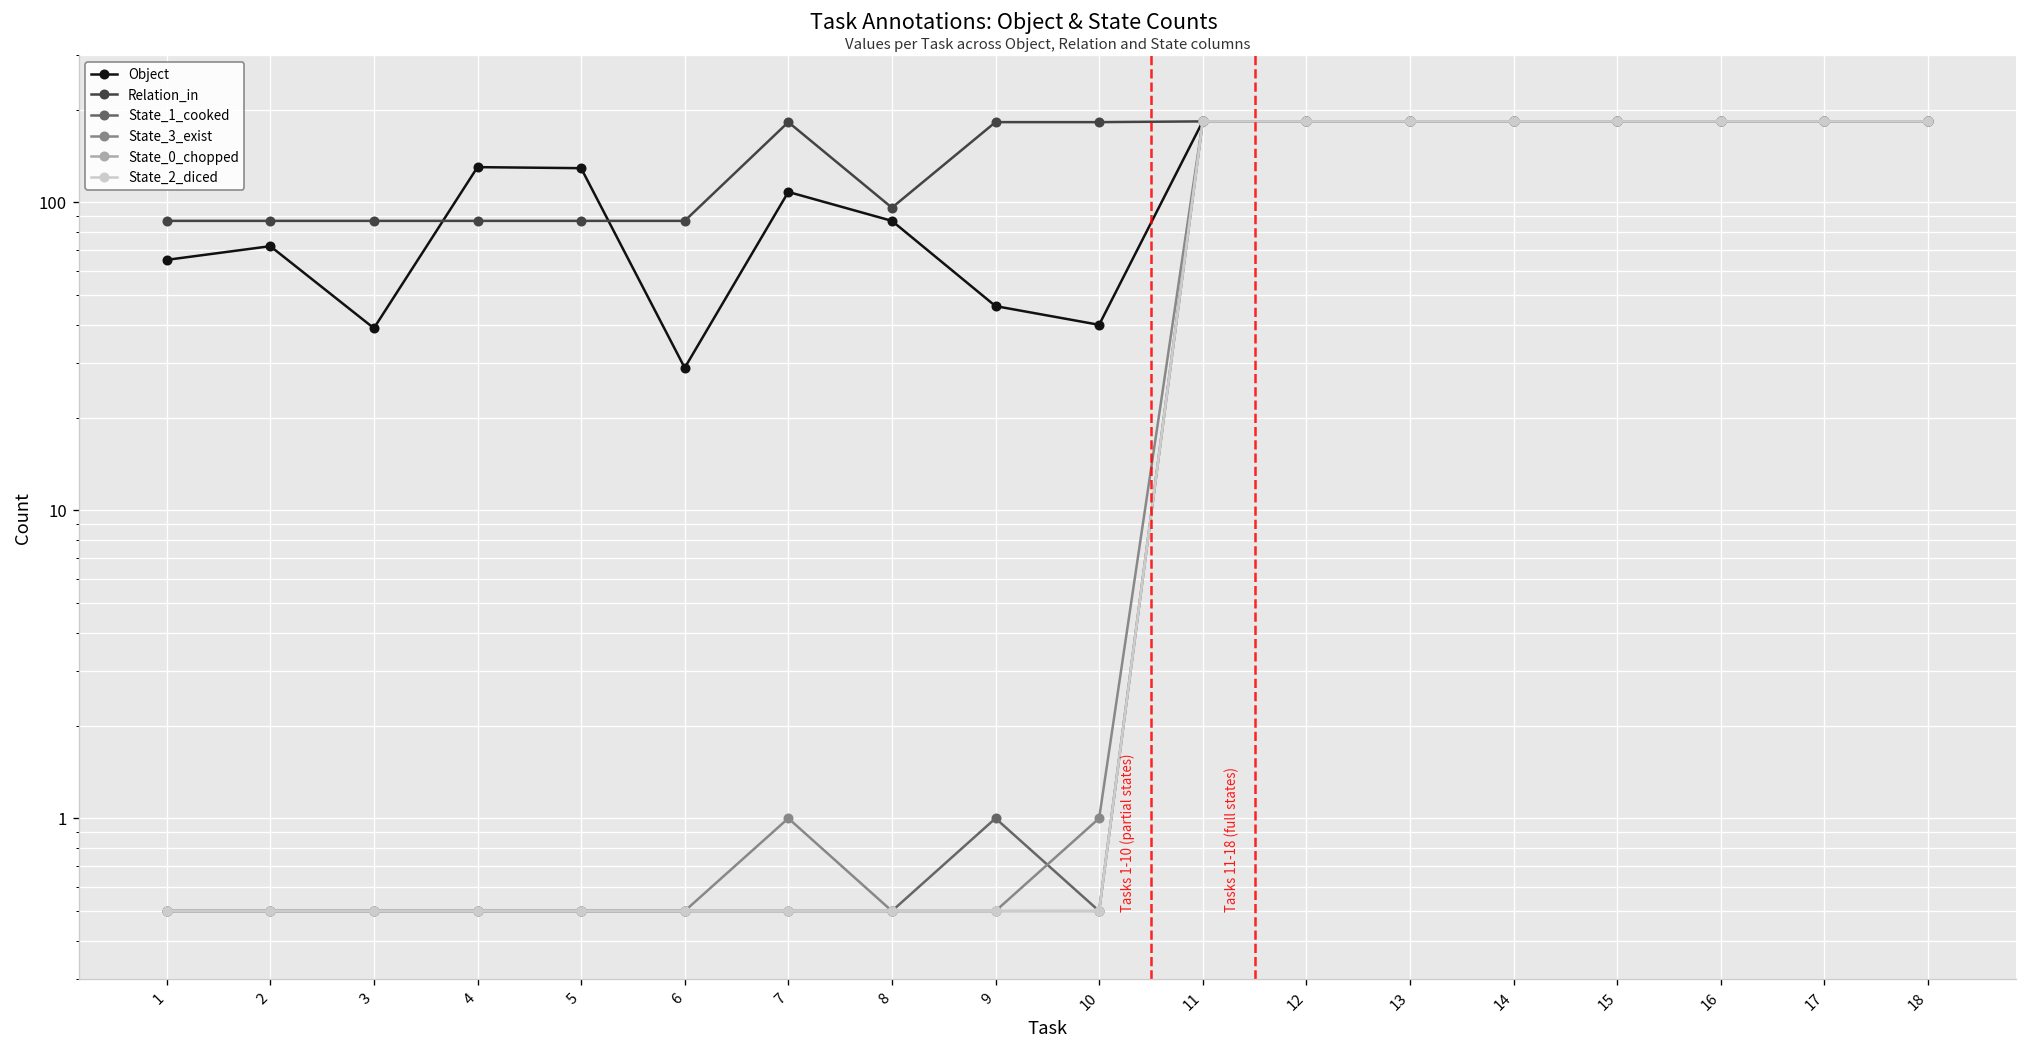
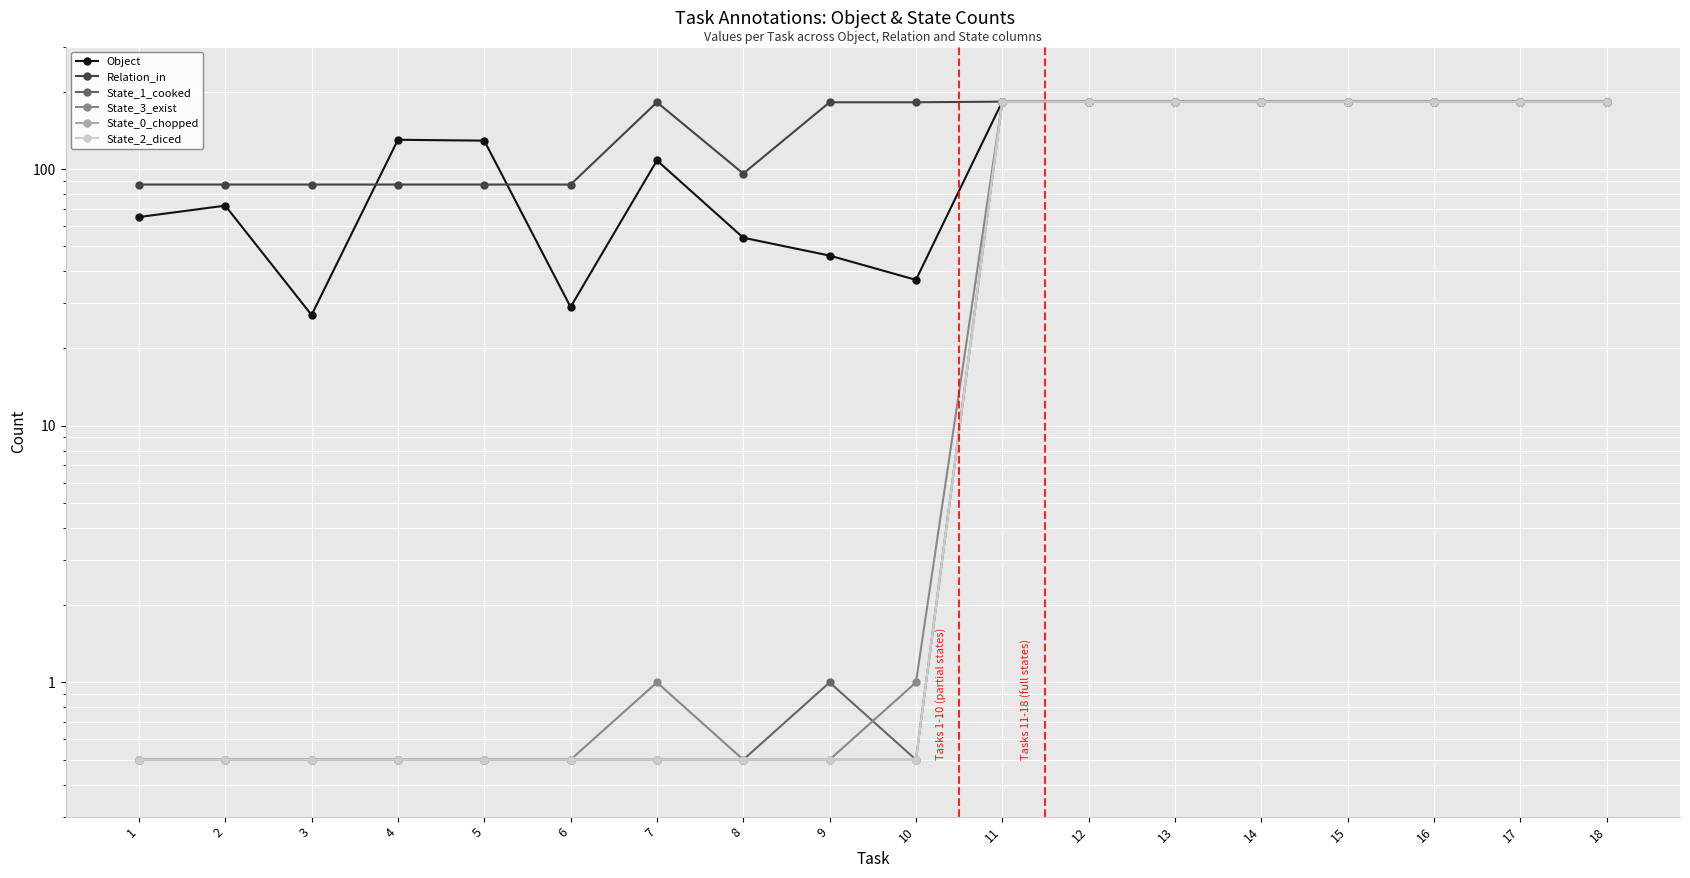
Object, 3: 39 -> 27
Object, 8: 87 -> 54
Object, 10: 40 -> 37
